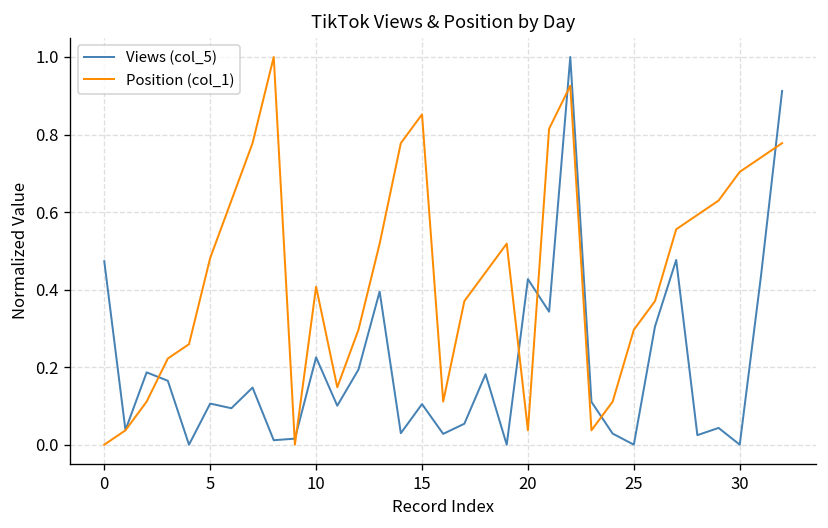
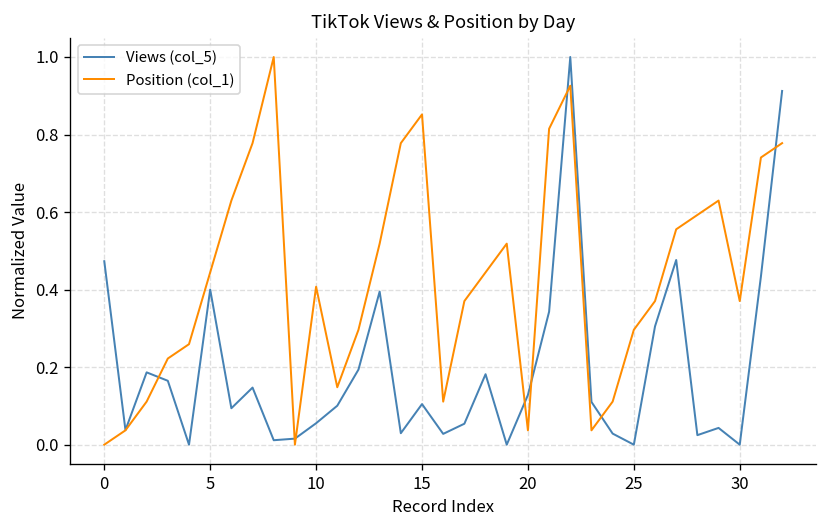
Views (col_5), 5: 0.11 -> 0.40
Position (col_1), 5: 0.48 -> 0.44
Views (col_5), 10: 0.23 -> 0.06
Views (col_5), 20: 0.43 -> 0.13
Position (col_1), 30: 0.70 -> 0.37
